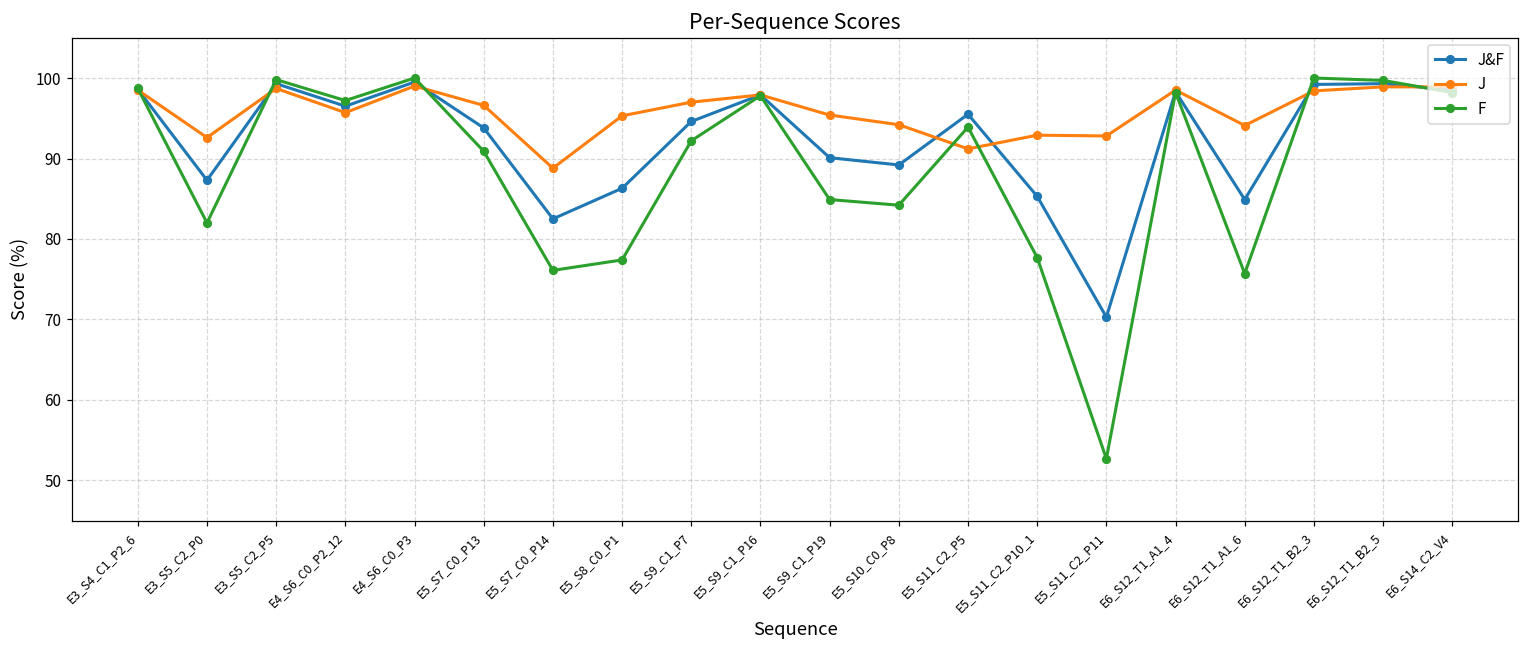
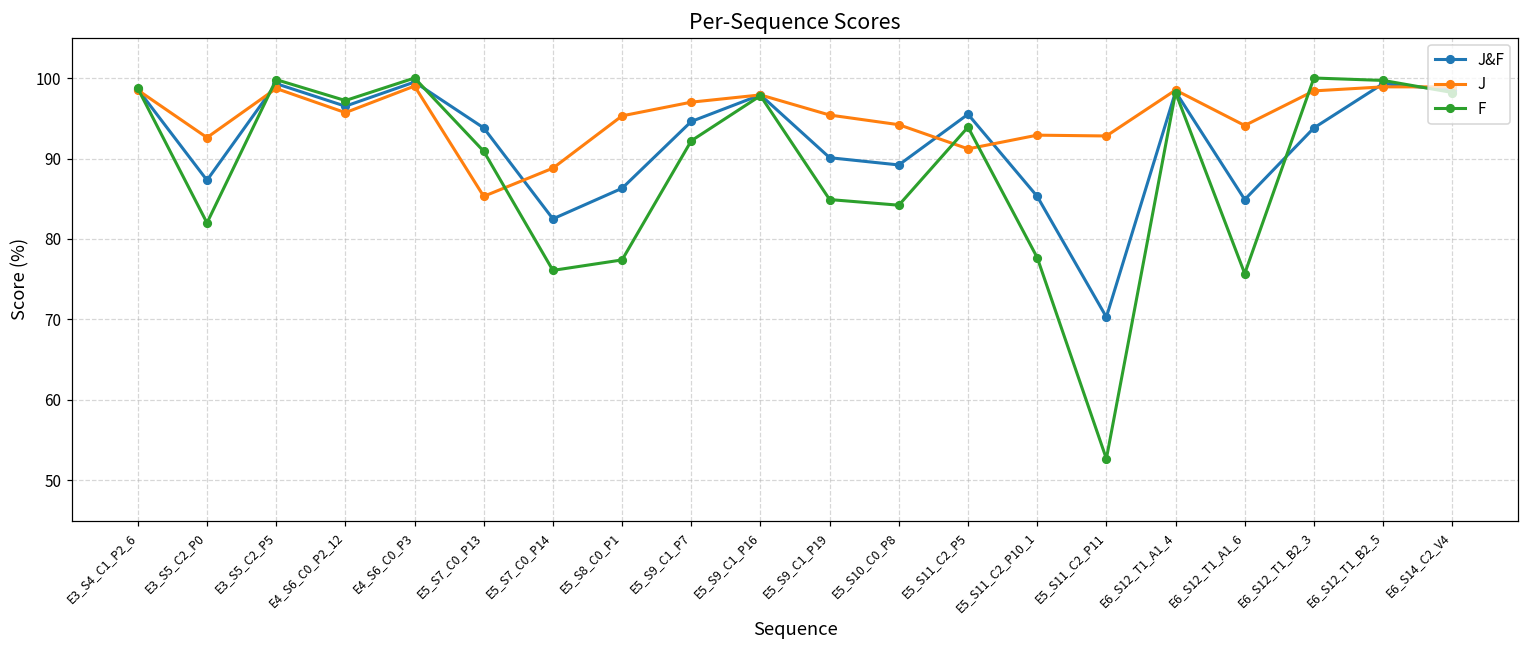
J, E5_S7_C0_P13: 97 -> 85
J&F, E6_S12_T1_B2_3: 99 -> 94
